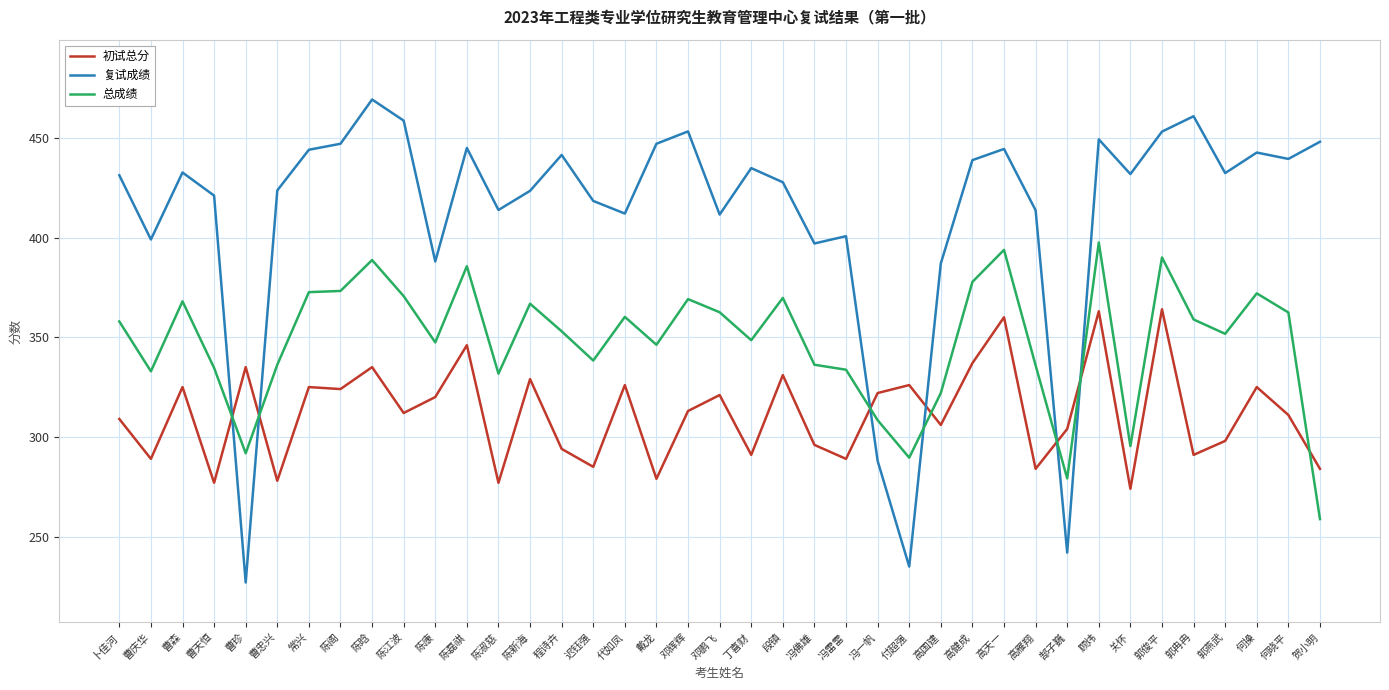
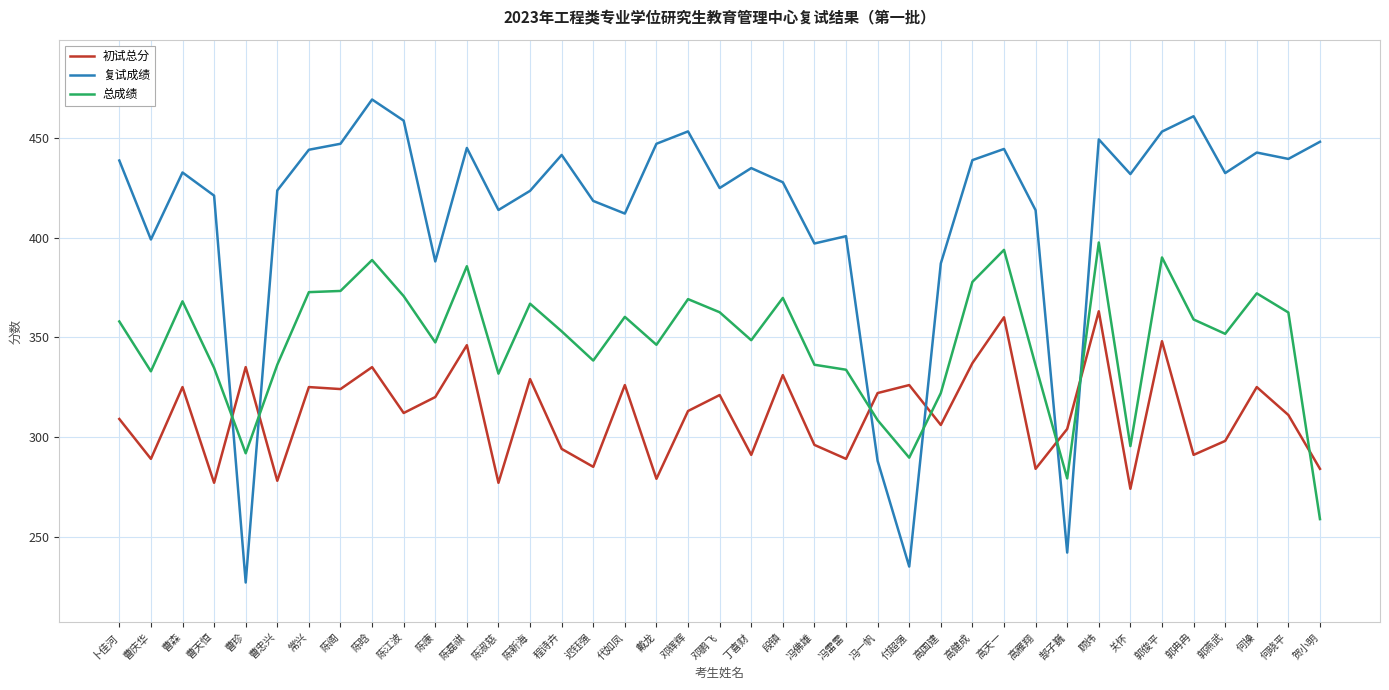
复试成绩, 卜佳河: 431 -> 439
复试成绩, 邓鹏飞: 412 -> 425
初试总分, 郭俊平: 364 -> 348
